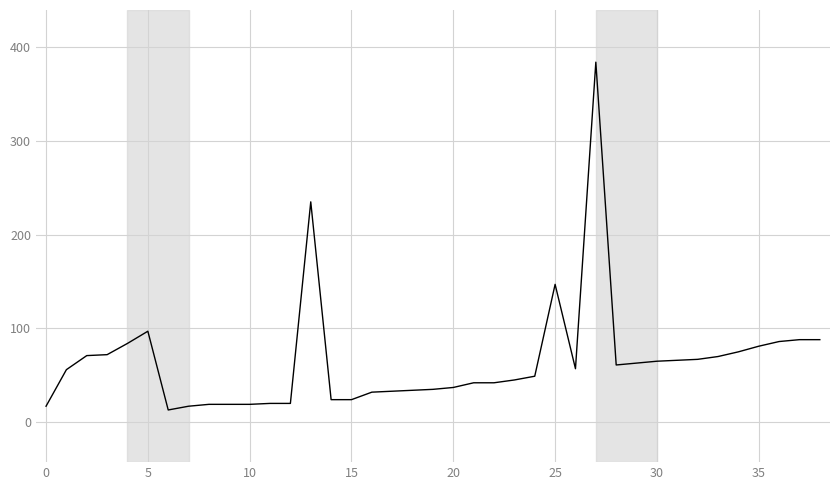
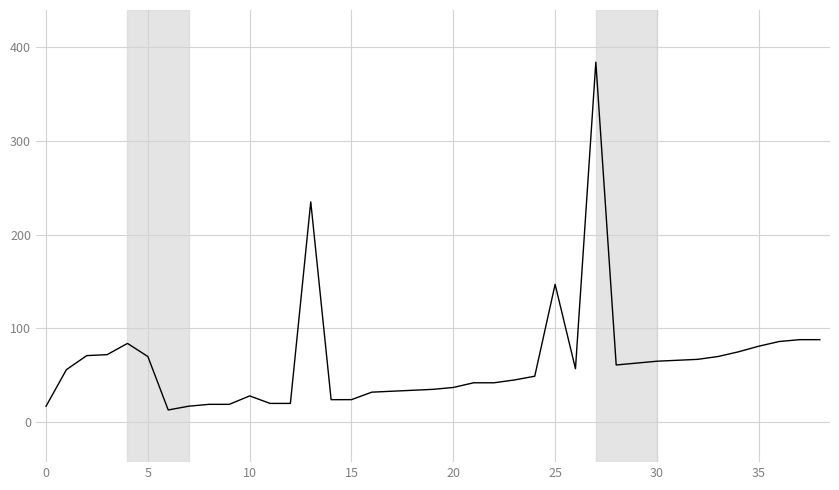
5: 100 -> 70
10: 20 -> 30
